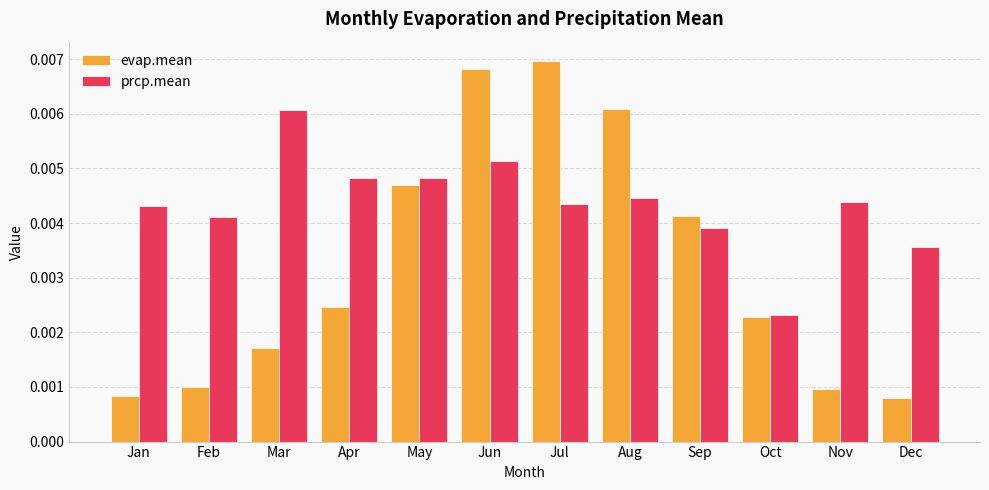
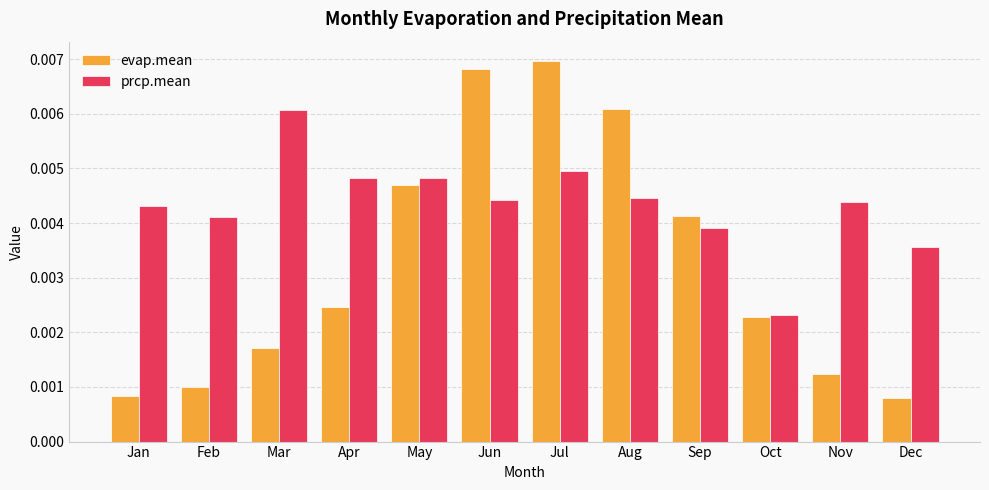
prcp.mean, Jun: 0.0051 -> 0.0044
prcp.mean, Jul: 0.0043 -> 0.0050
evap.mean, Nov: 0.0010 -> 0.0012
